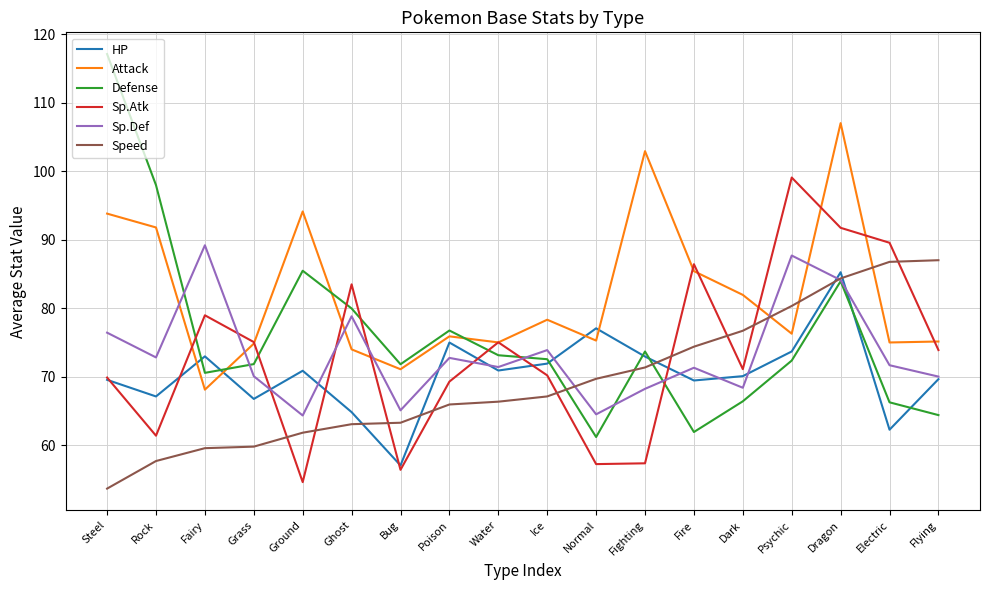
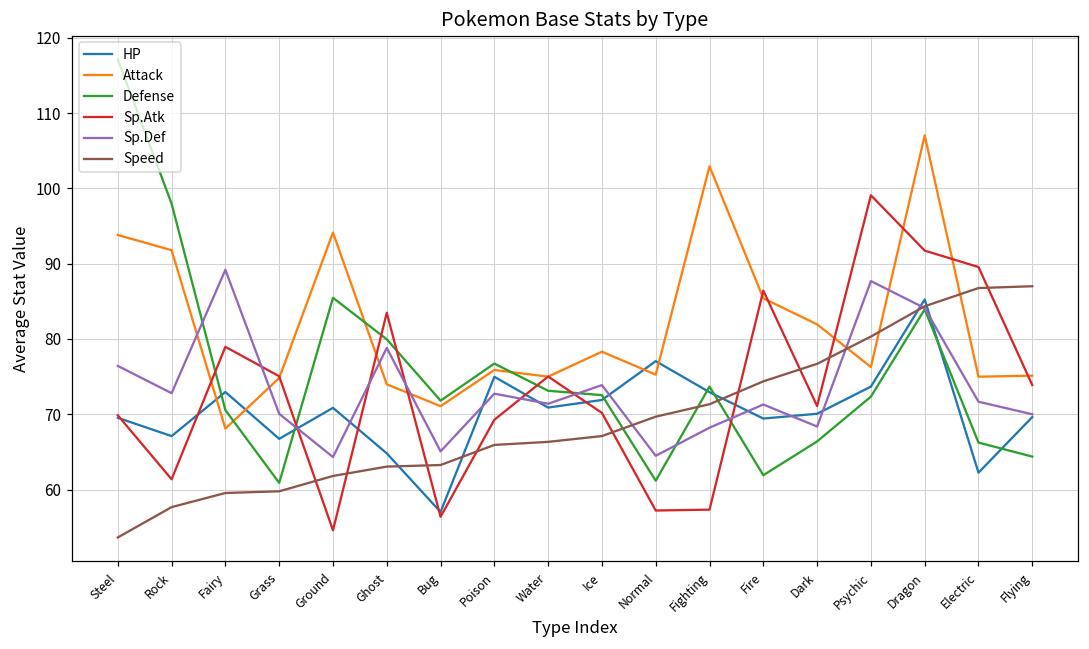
Defense, Grass: 72 -> 61
